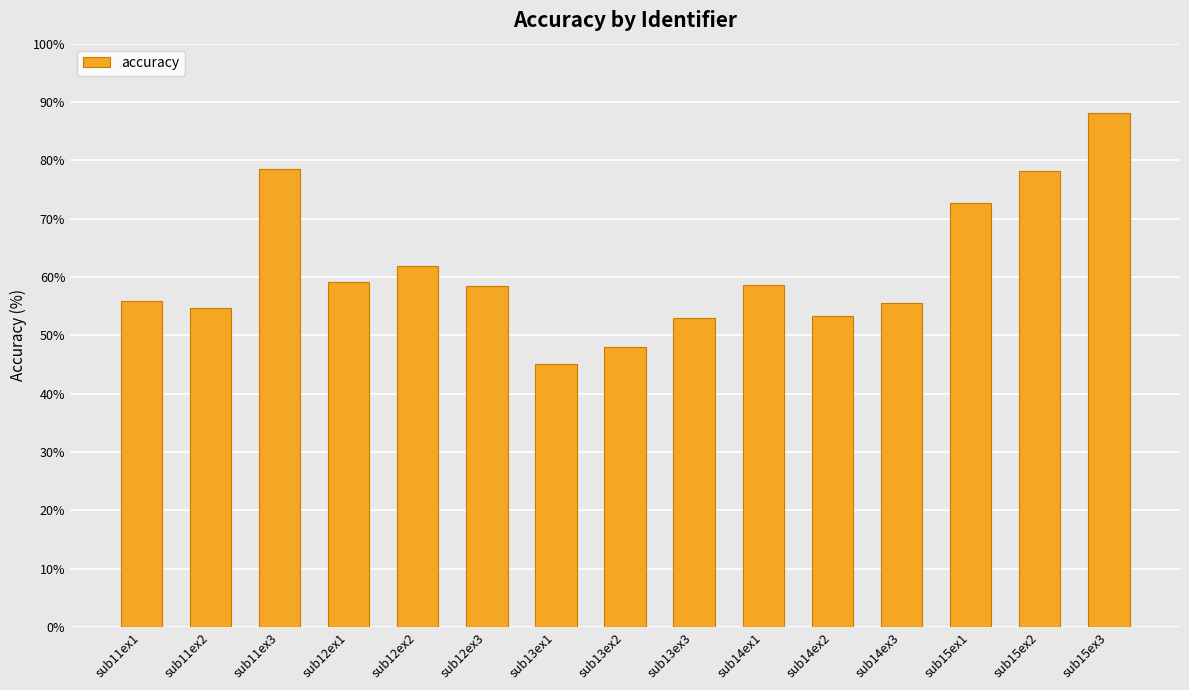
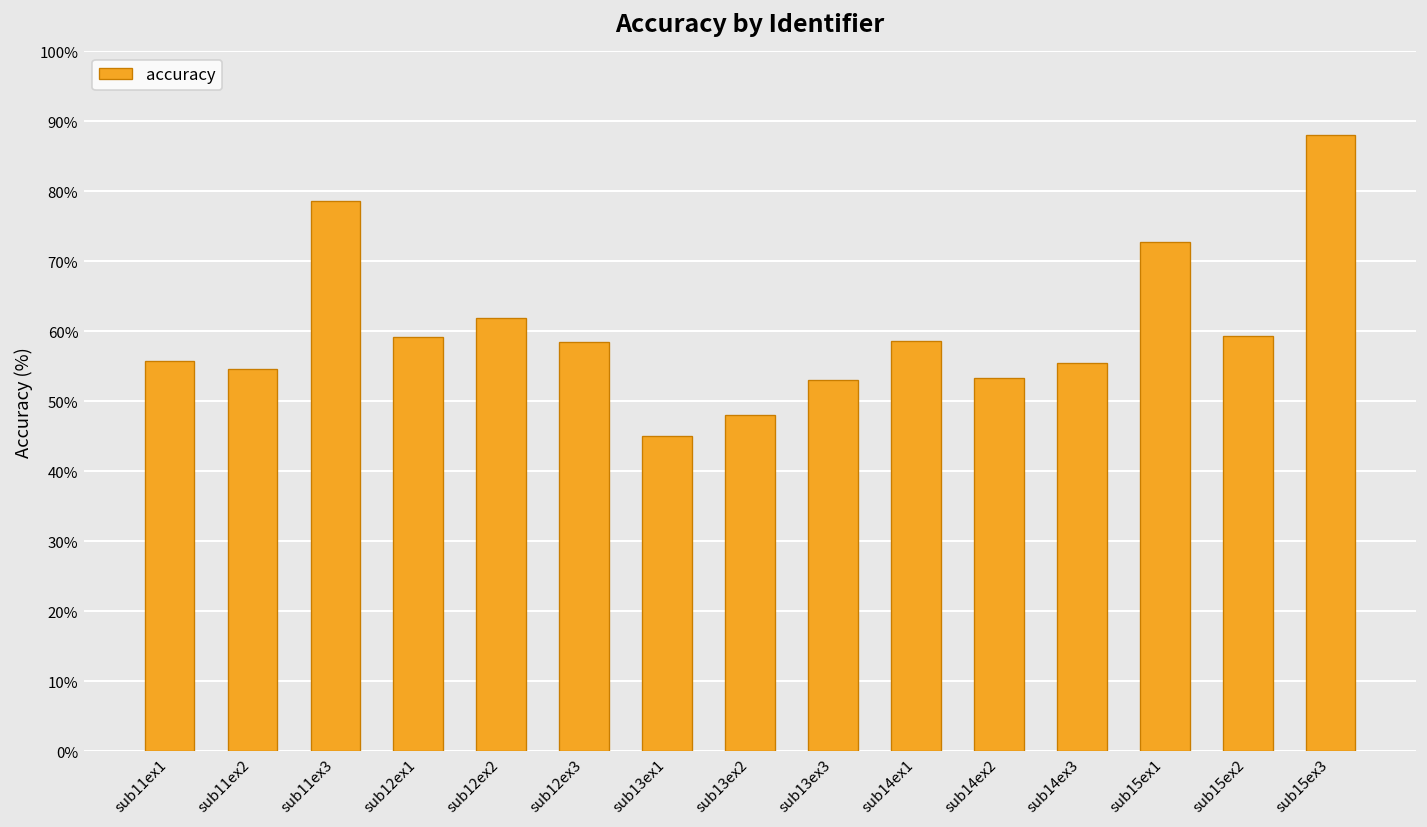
sub15ex2: 78% -> 59%
